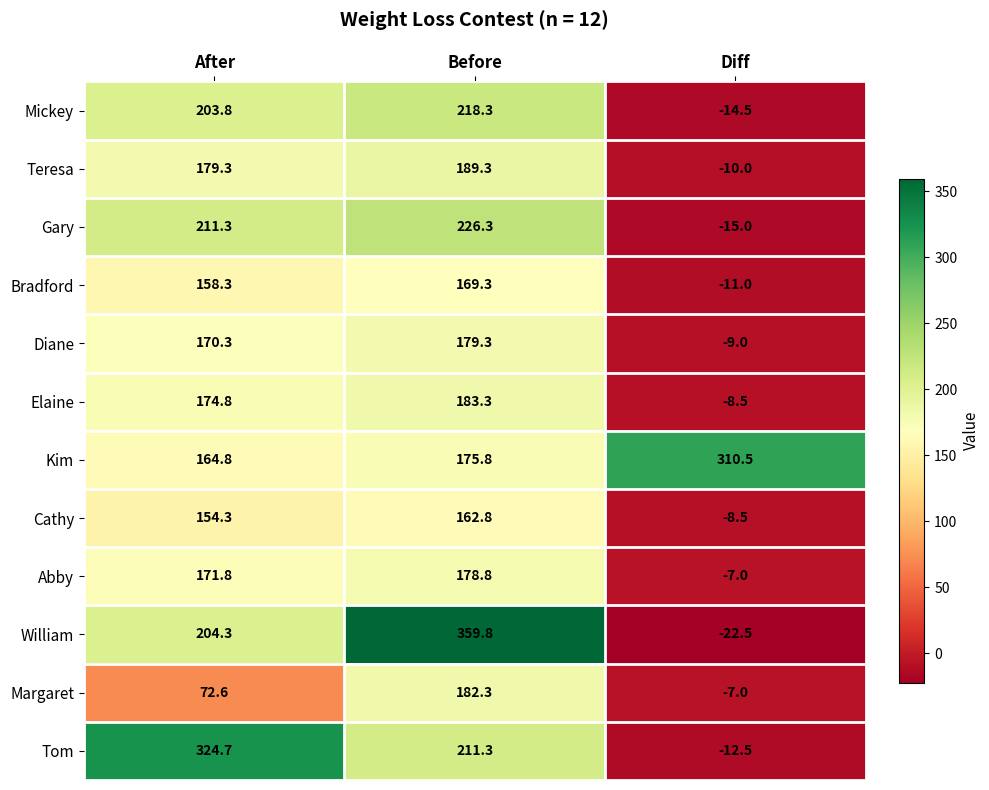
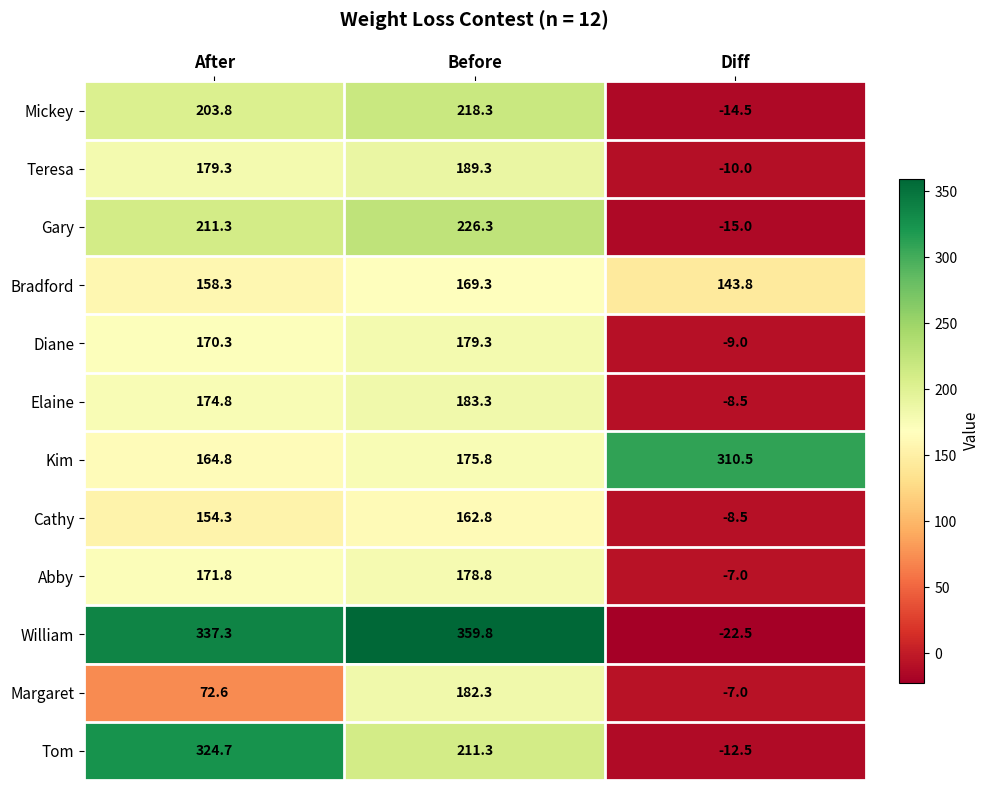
Bradford, Diff: -11.0 -> 143.8
William, After: 204.3 -> 337.3
